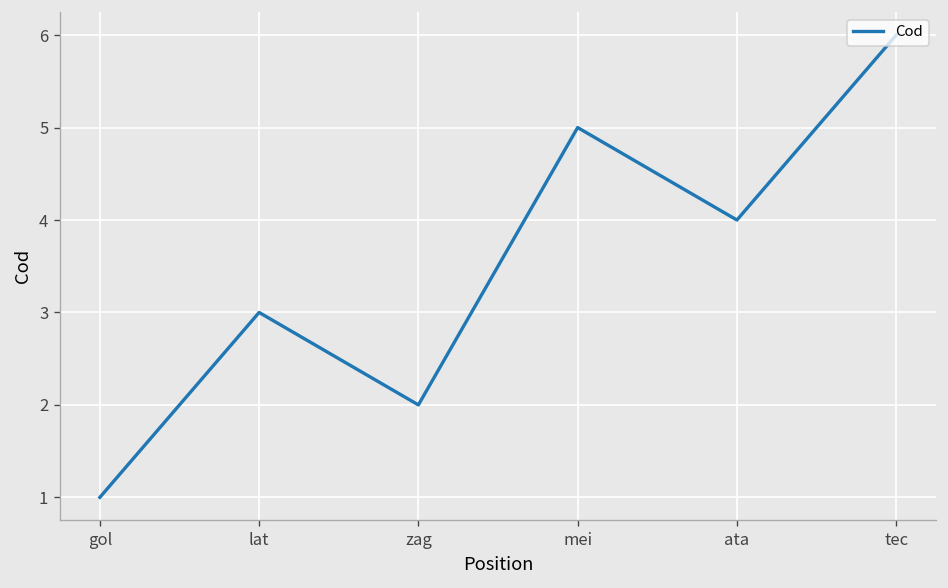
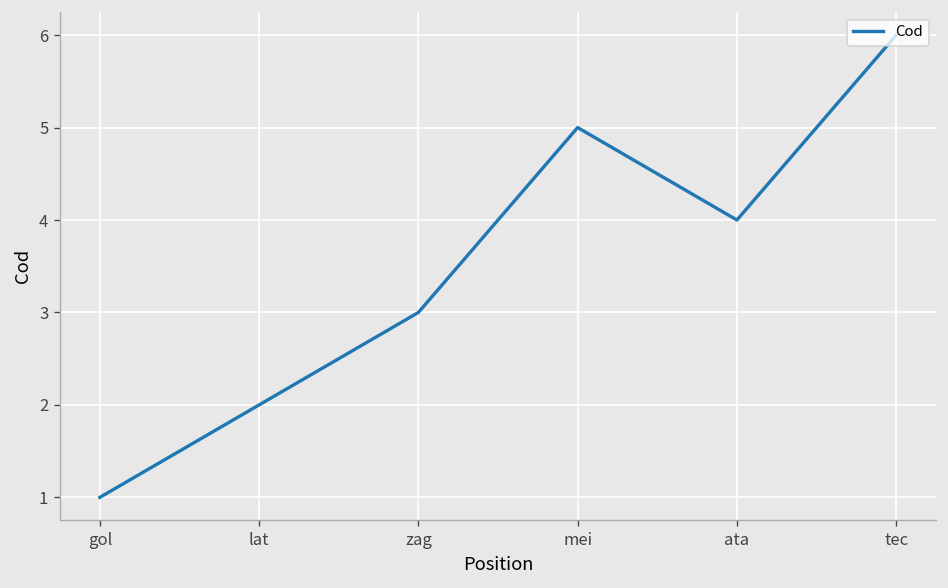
lat: 3 -> 2
zag: 2 -> 3
